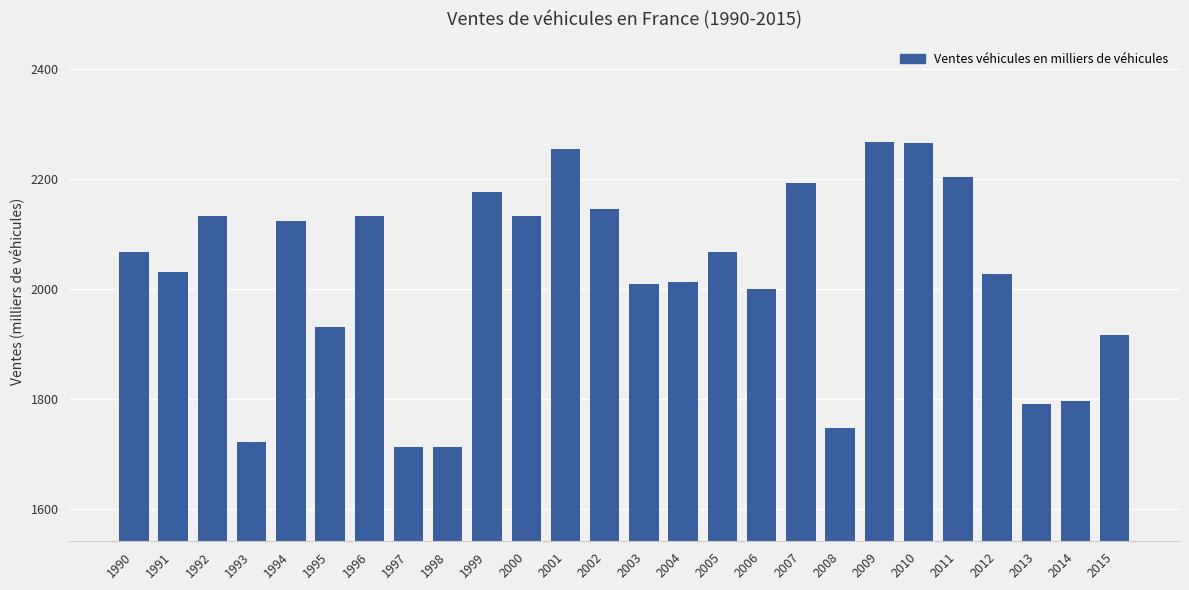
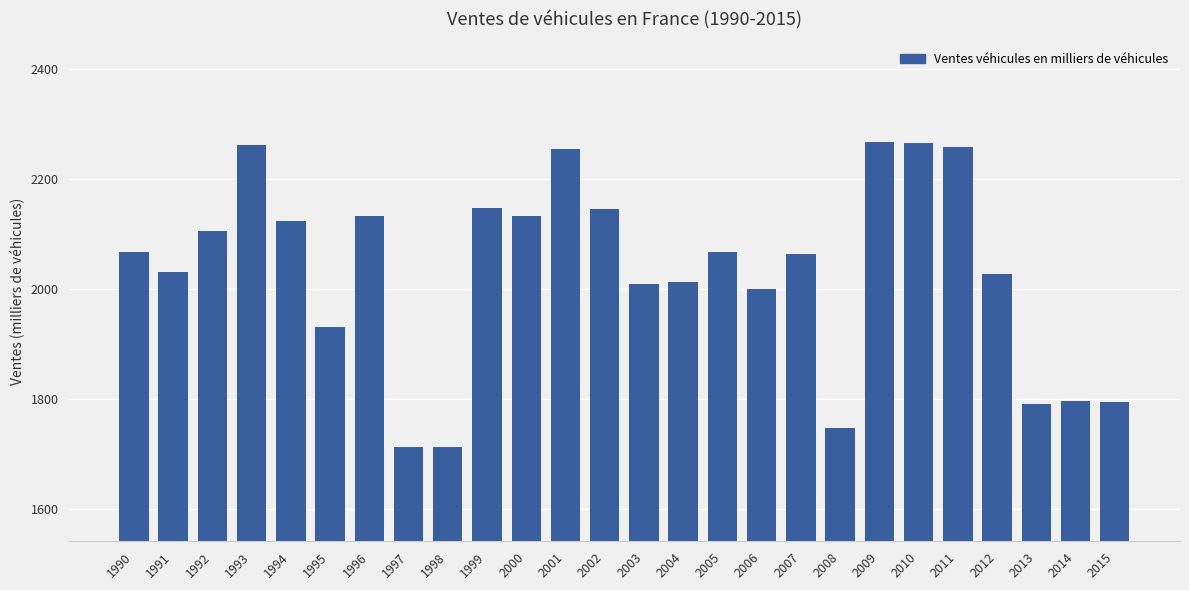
1992: 2130 -> 2110
1993: 1720 -> 2260
1999: 2180 -> 2150
2007: 2190 -> 2060
2011: 2200 -> 2260
2015: 1920 -> 1790
